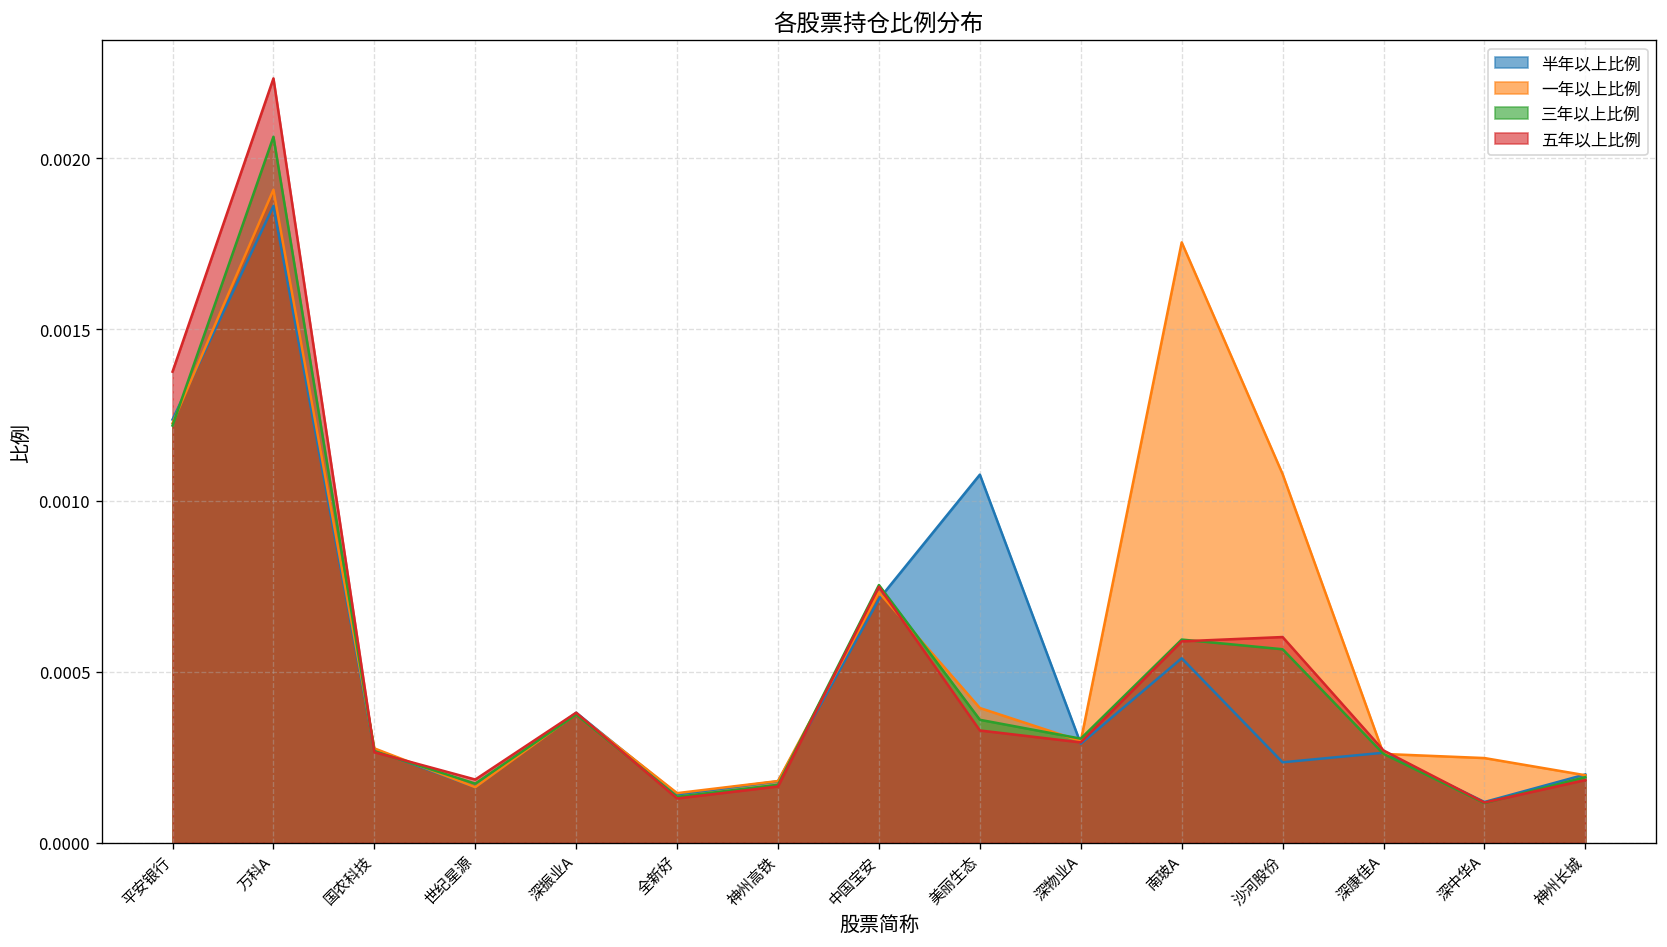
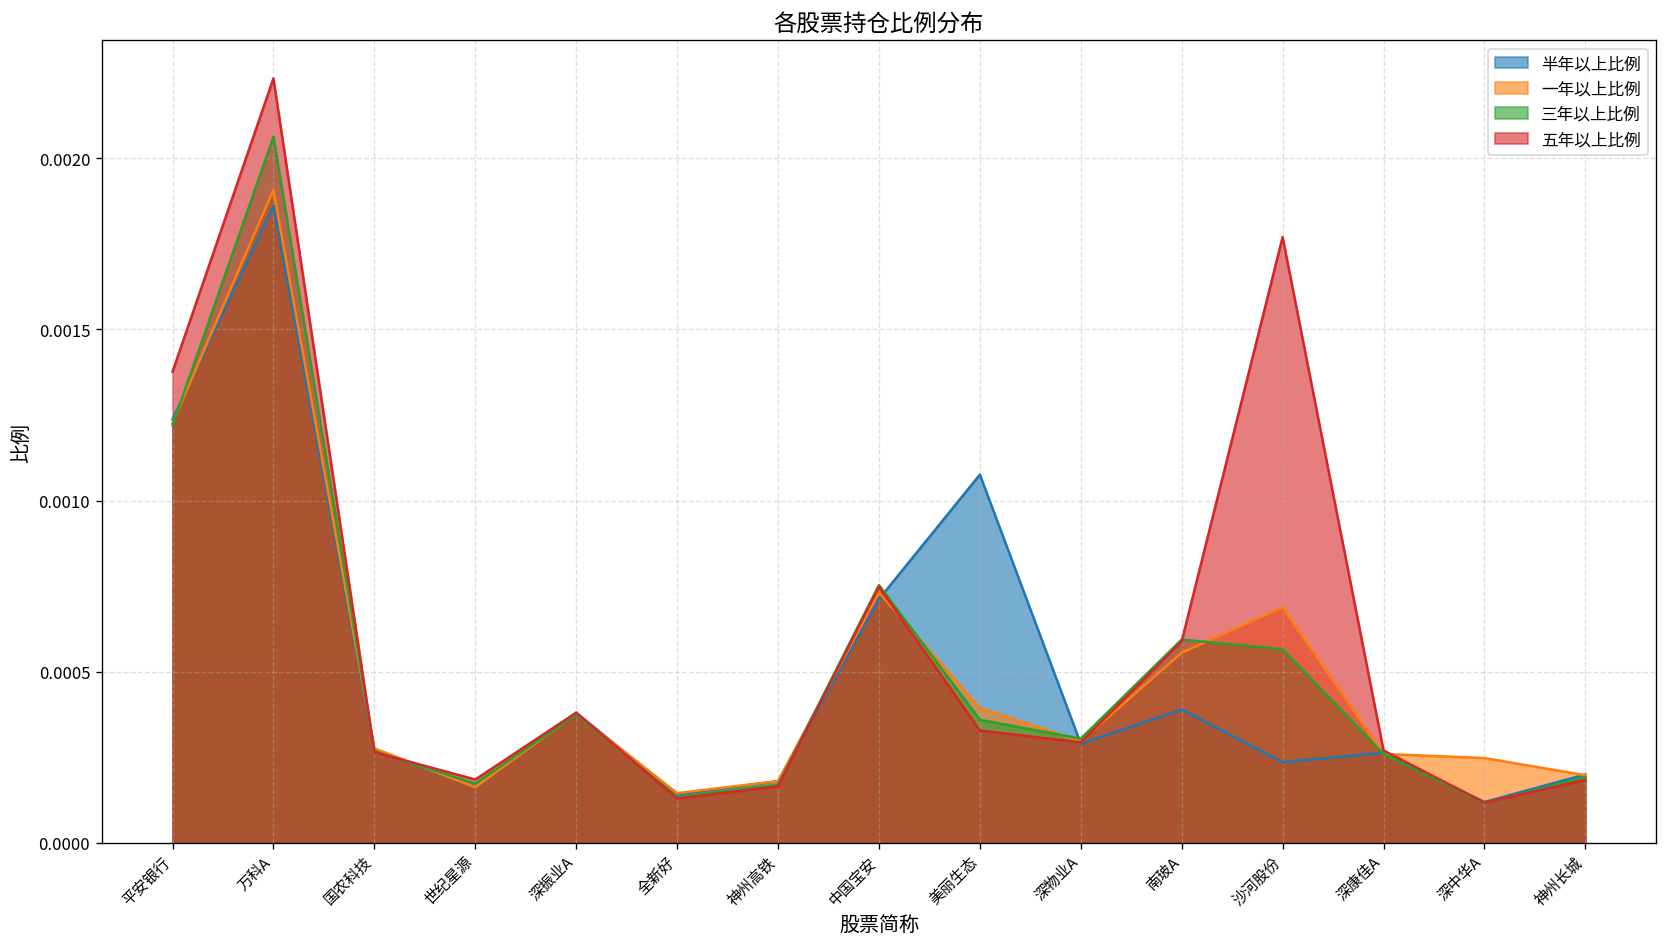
半年以上比例, 南玻A: 0.00054 -> 0.00039
一年以上比例, 南玻A: 0.00175 -> 0.00056
一年以上比例, 沙河股份: 0.00108 -> 0.00069
五年以上比例, 沙河股份: 0.00060 -> 0.00177
